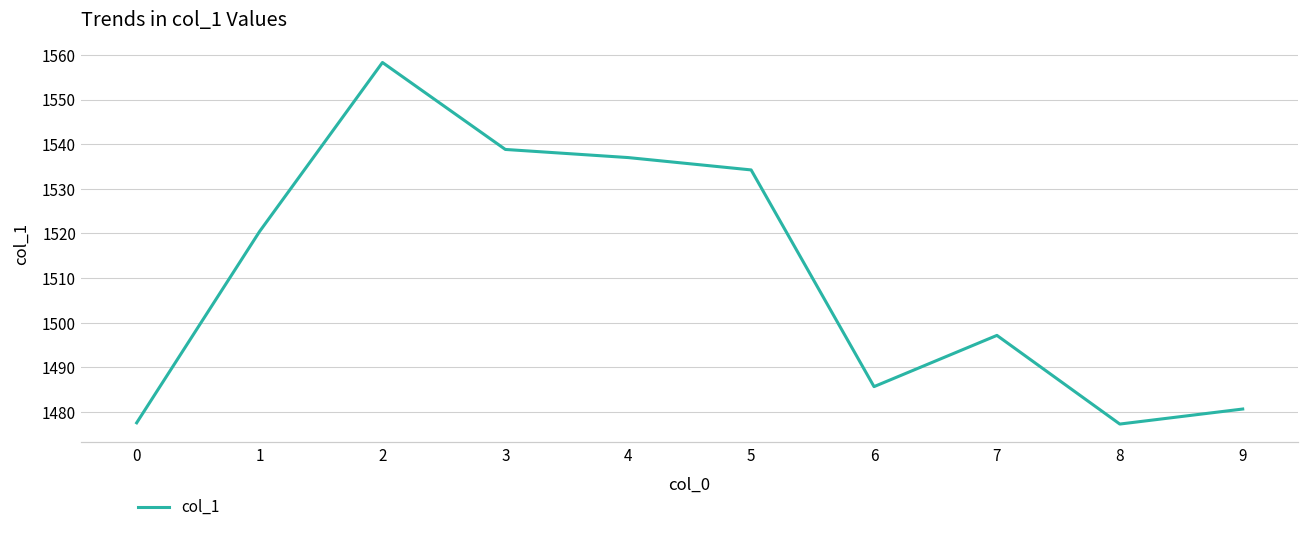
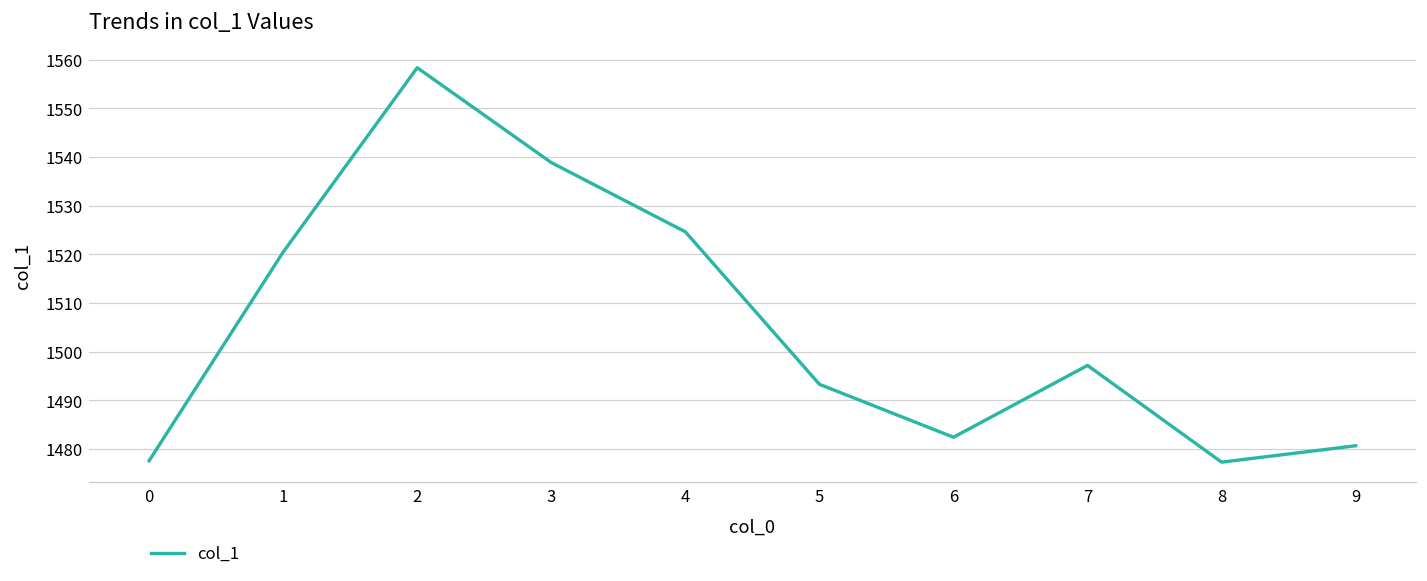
4: 1537 -> 1525
5: 1534 -> 1493
6: 1486 -> 1482
